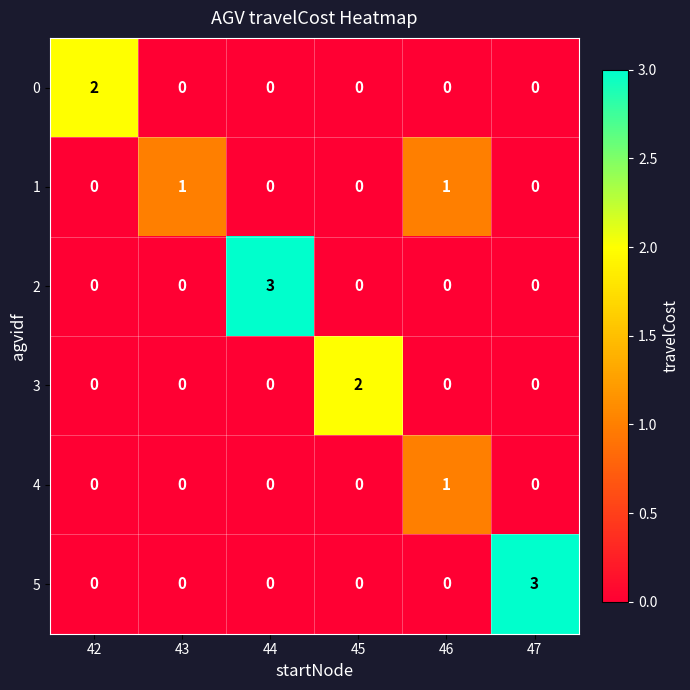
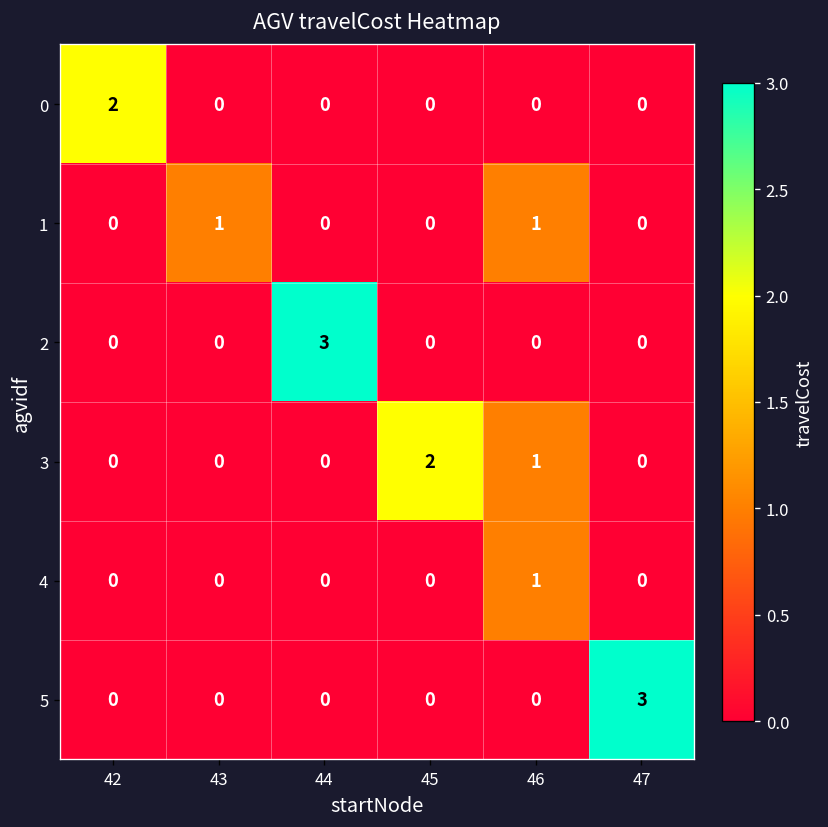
3, 46: 0 -> 1
